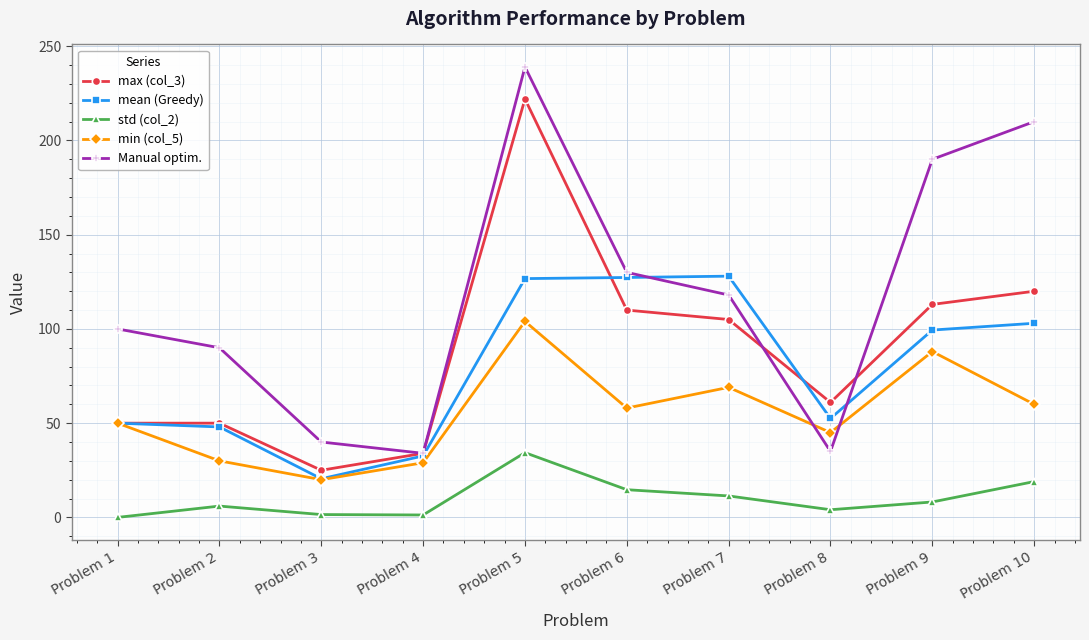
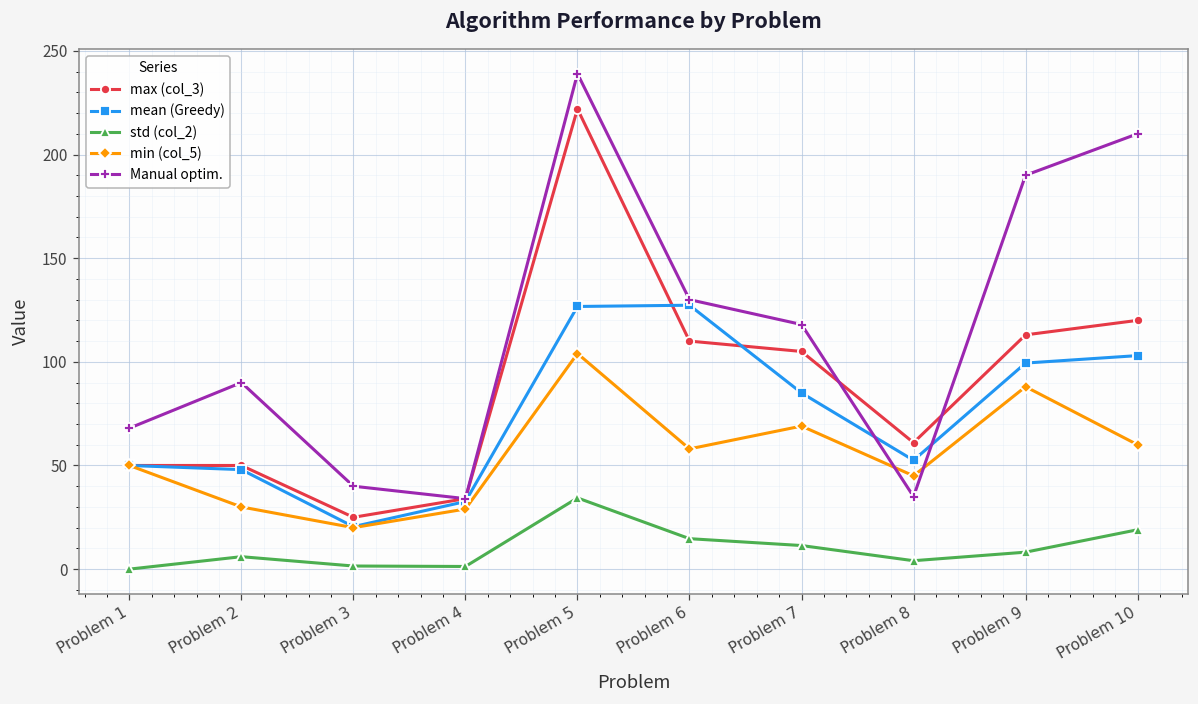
Manual optim., Problem 1: 100 -> 68
mean (Greedy), Problem 7: 128 -> 85
